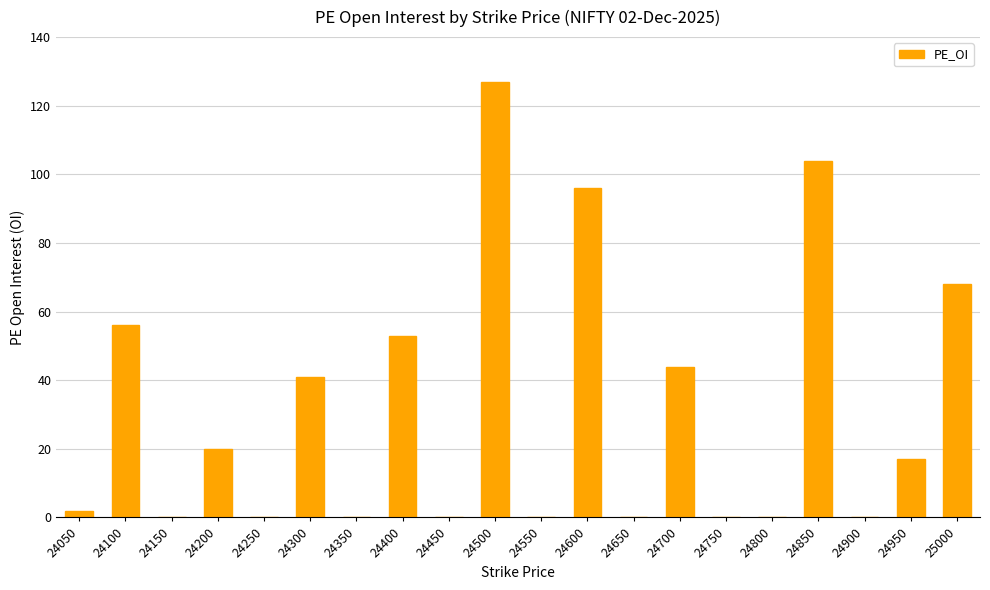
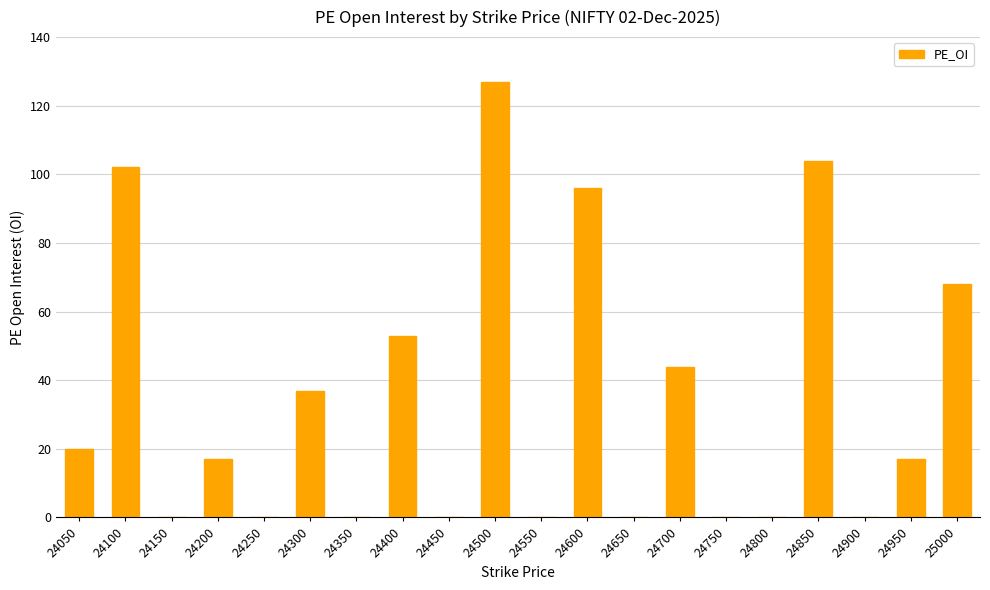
24050: 2 -> 20
24100: 56 -> 102
24200: 20 -> 17
24300: 41 -> 37
